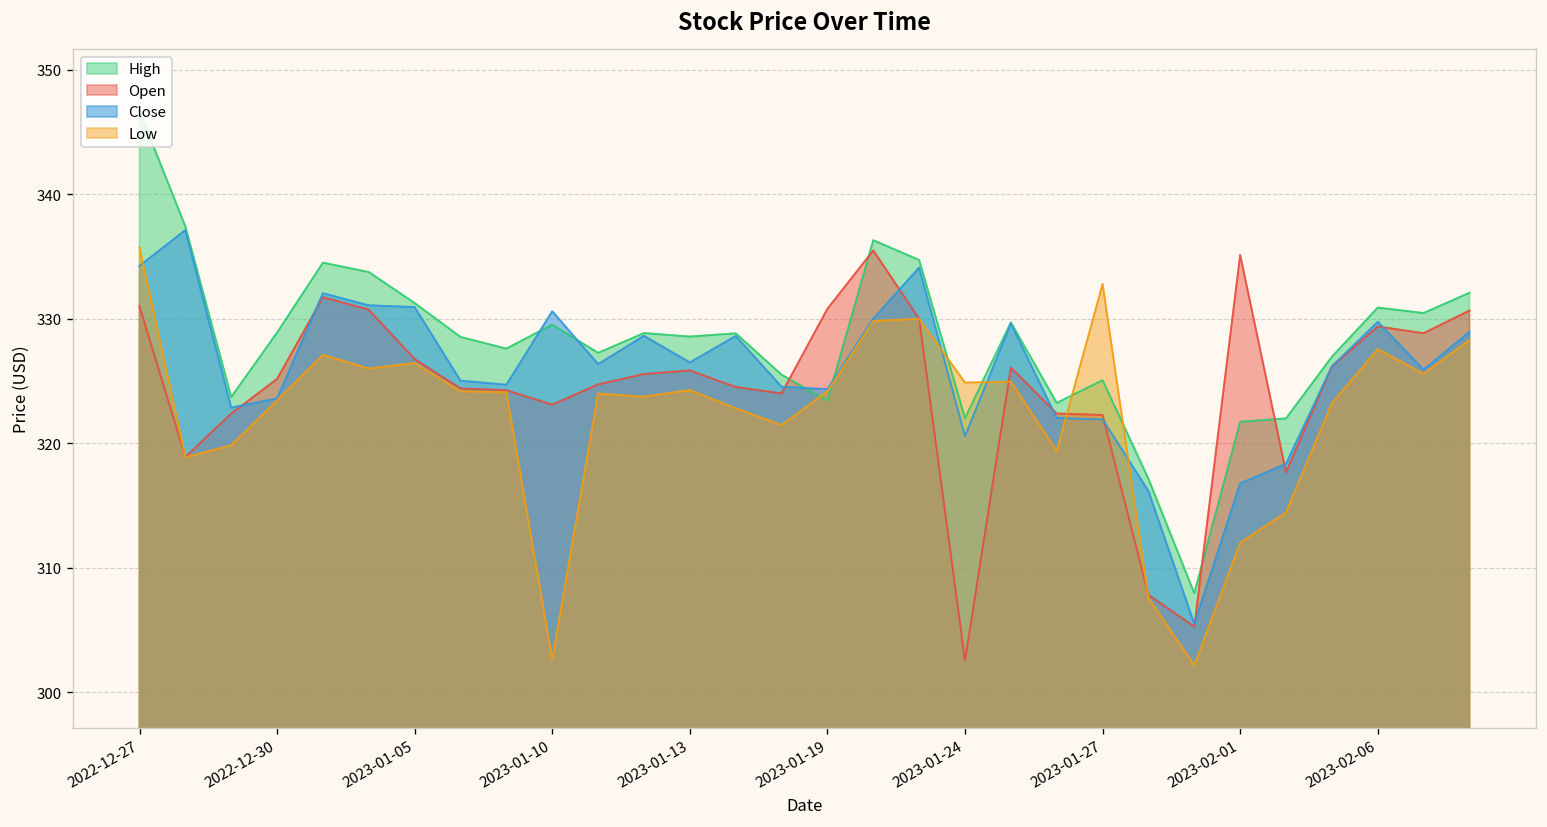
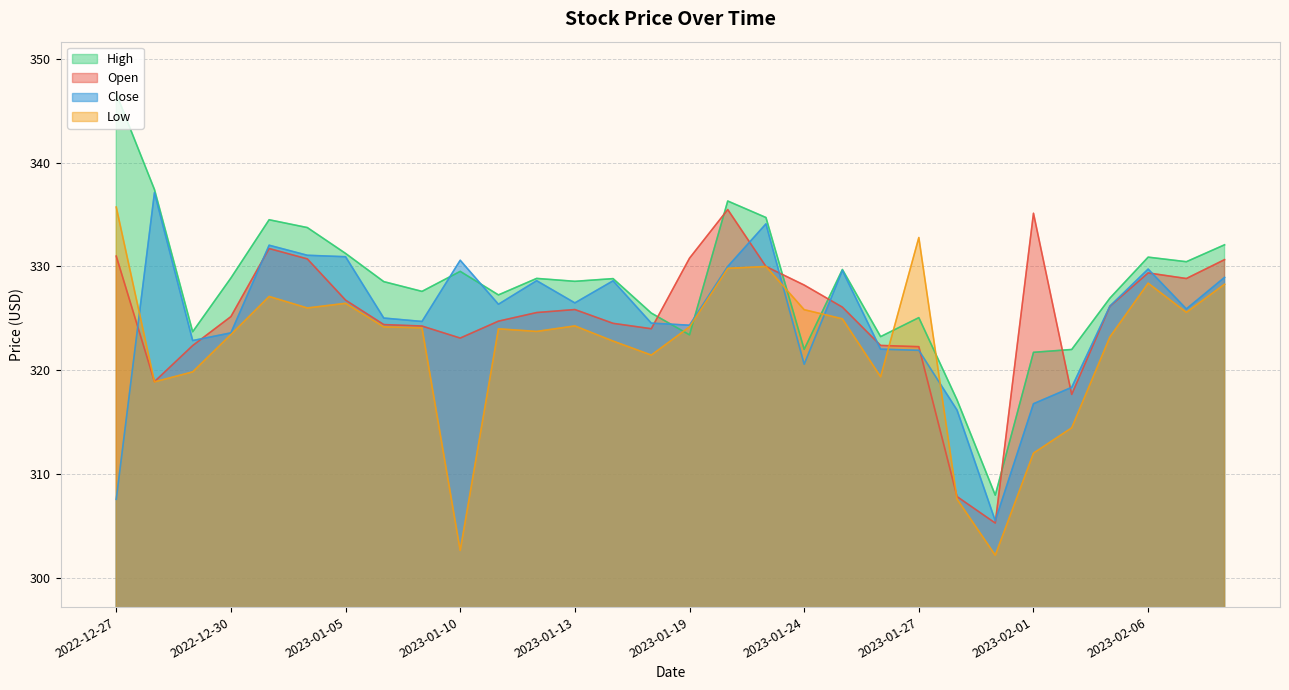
Close, 2022-12-27: 334.3 -> 307.6
Open, 2023-01-24: 302.6 -> 328.2
Low, 2023-01-24: 324.9 -> 325.8
Low, 2023-02-06: 327.6 -> 328.4
